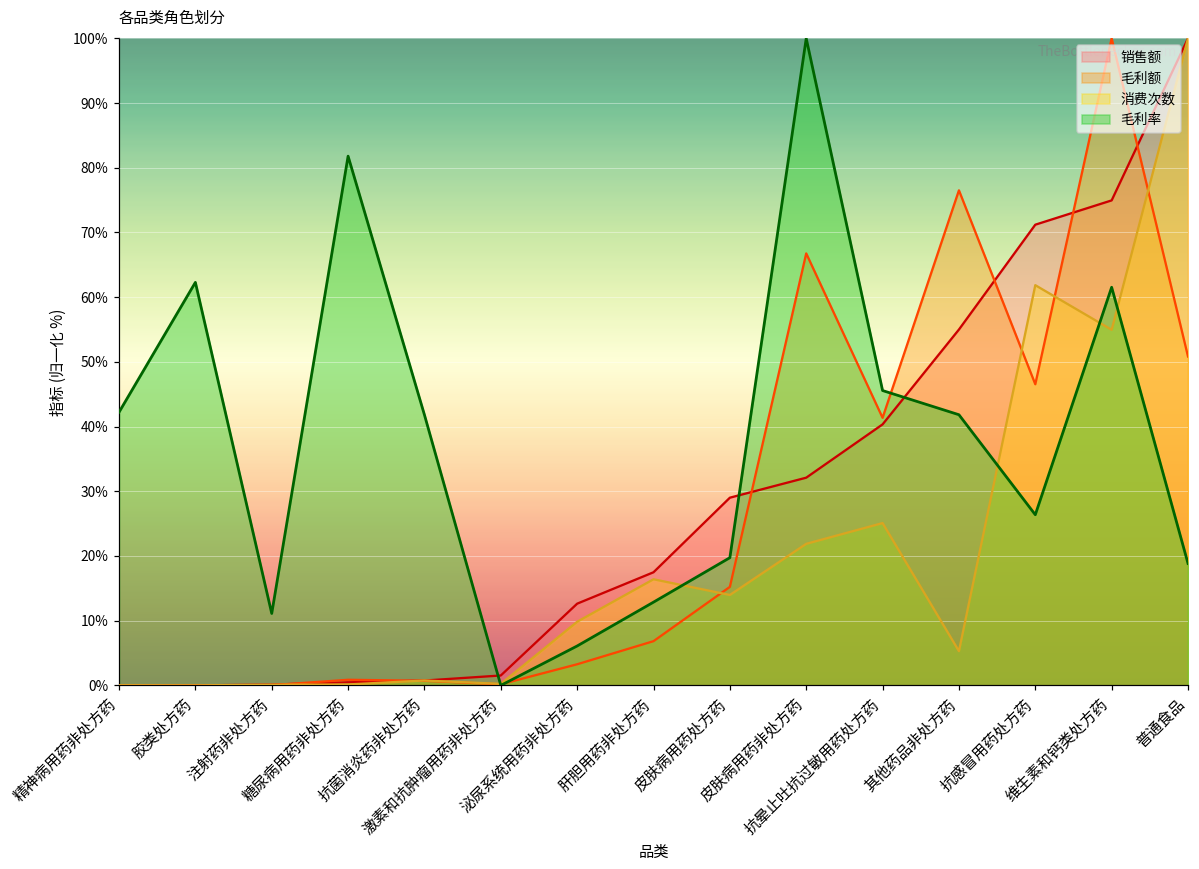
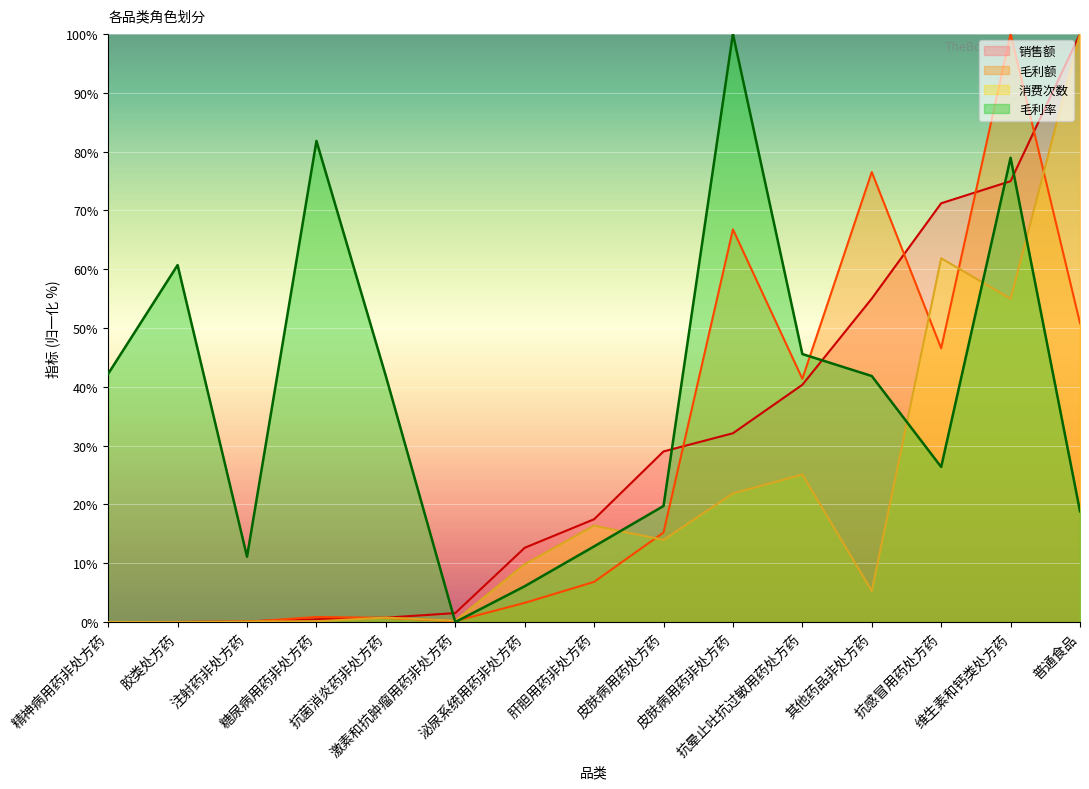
毛利率, 胶类处方药: 62% -> 61%
毛利率, 维生素和钙类处方药: 62% -> 79%
